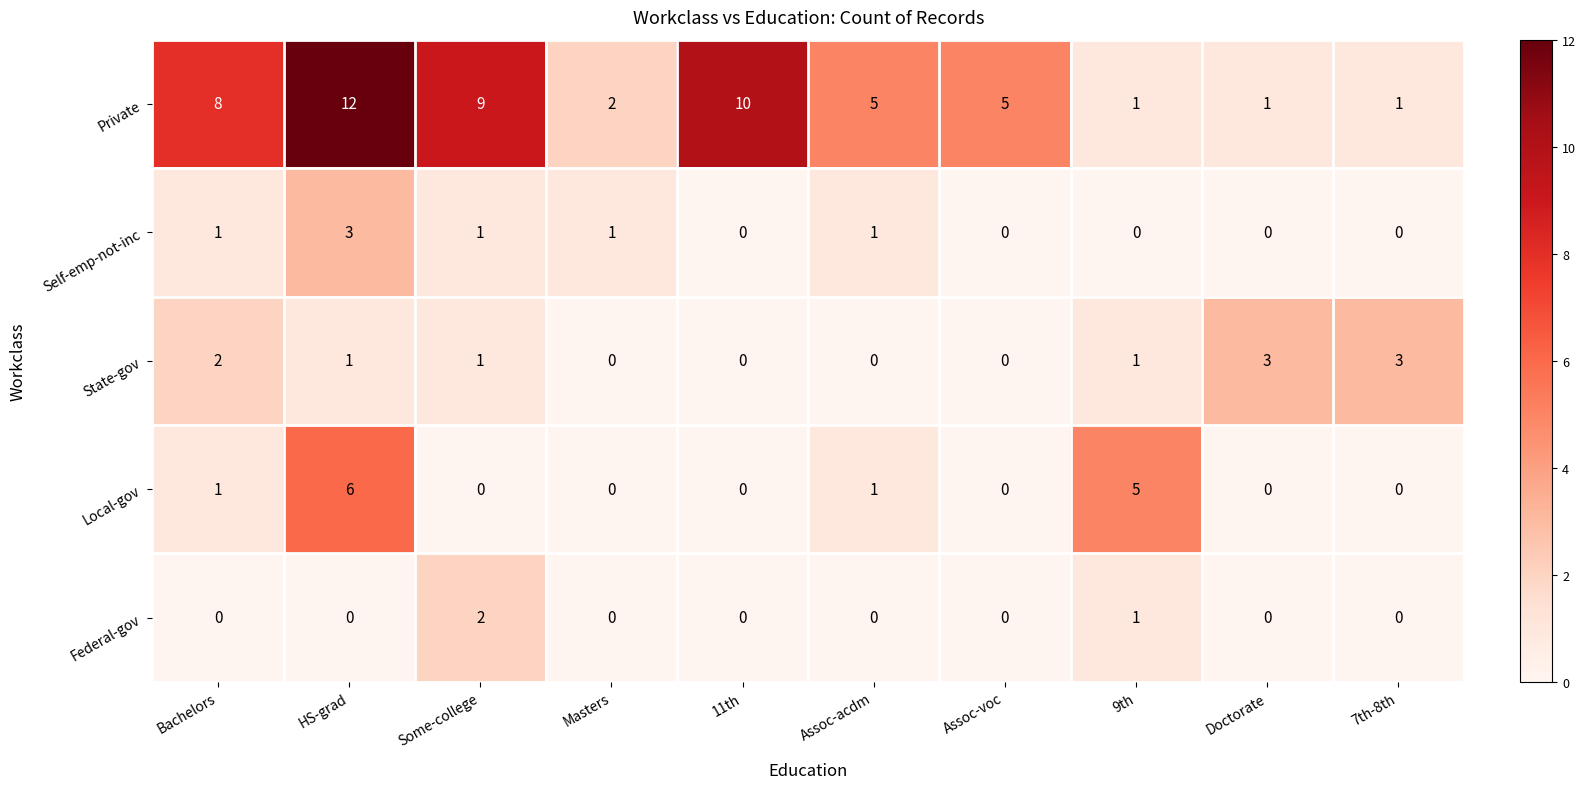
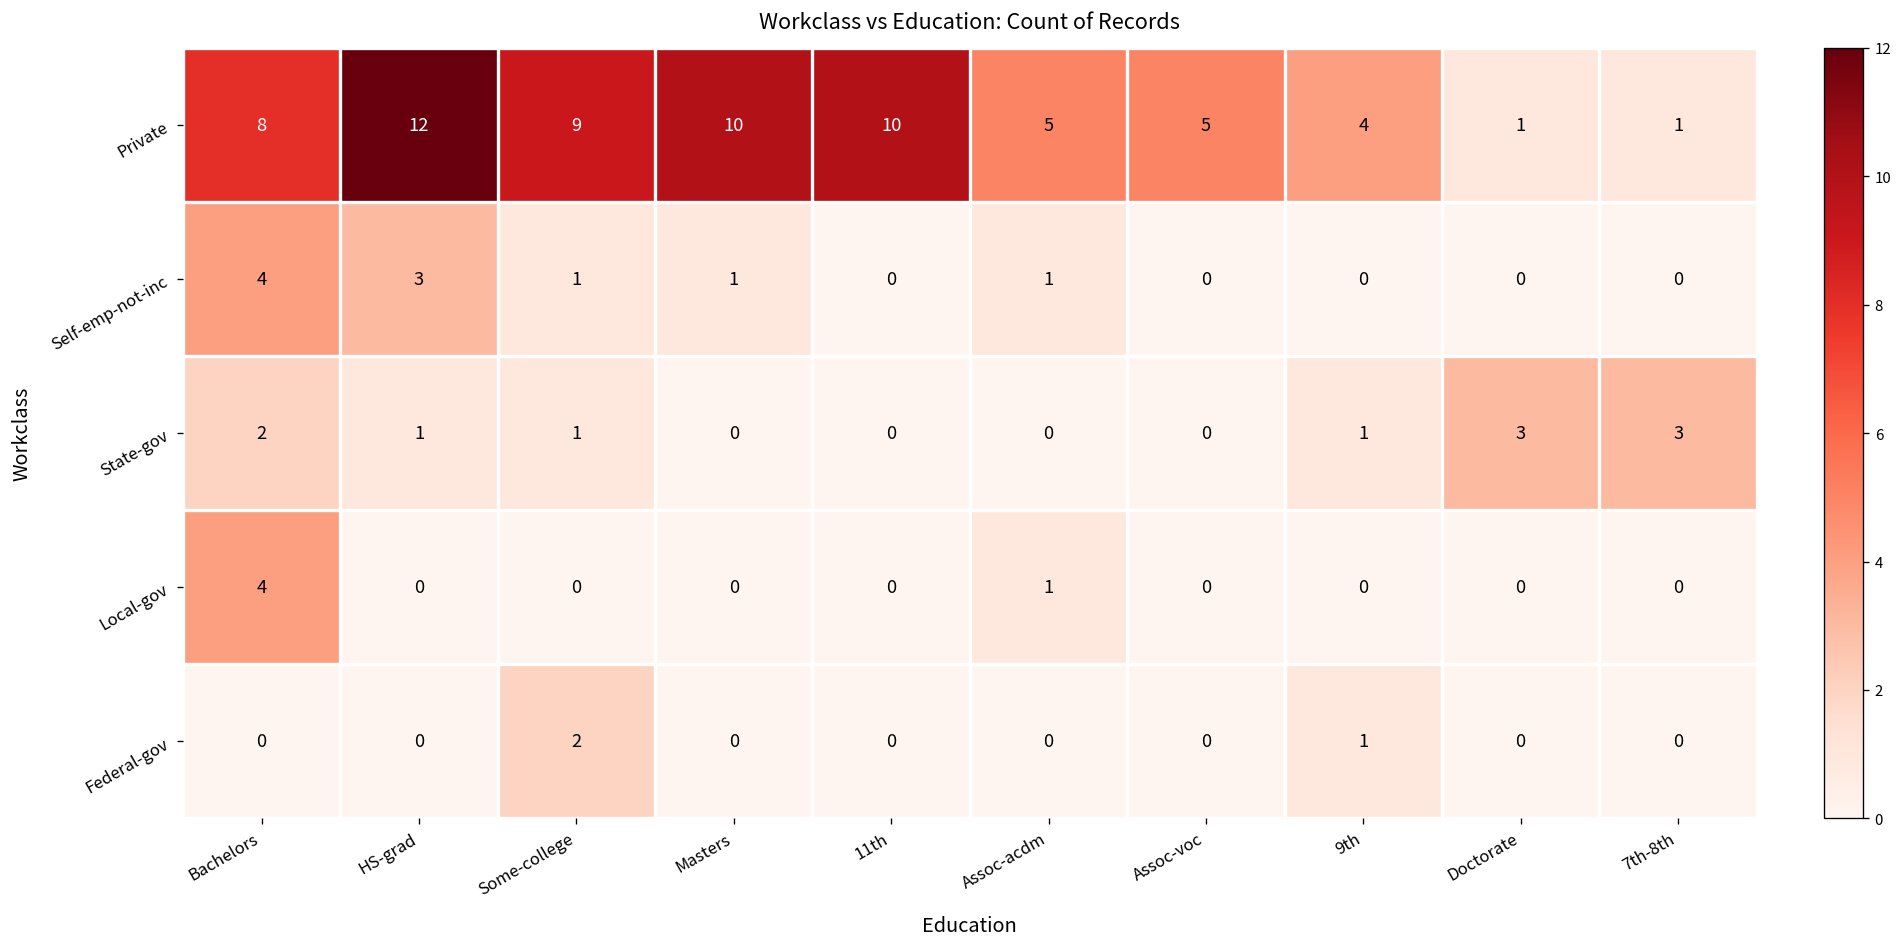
Private, Masters: 2 -> 10
Private, 9th: 1 -> 4
Self-emp-not-inc, Bachelors: 1 -> 4
Local-gov, Bachelors: 1 -> 4
Local-gov, HS-grad: 6 -> 0
Local-gov, 9th: 5 -> 0
